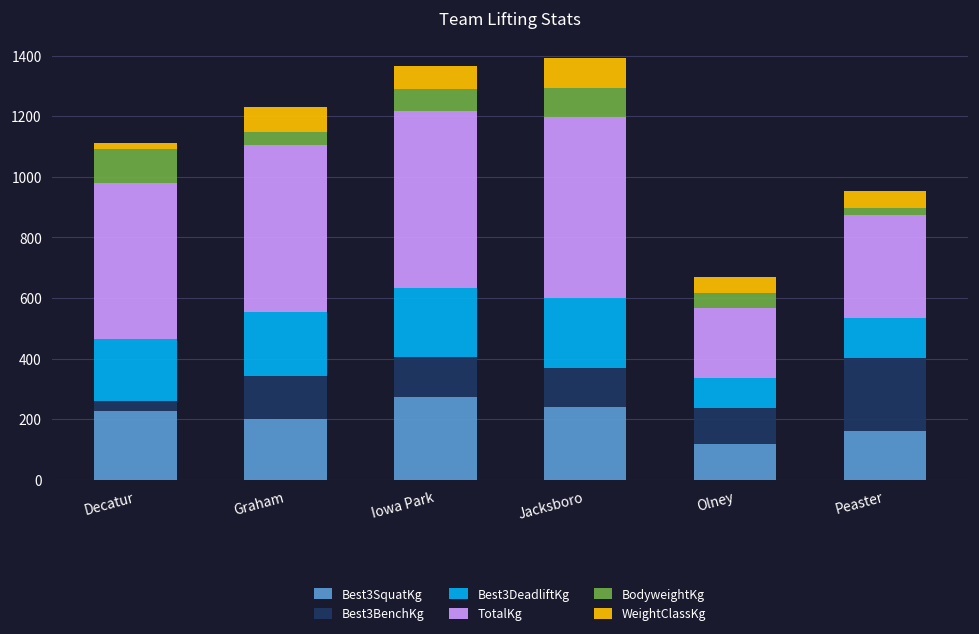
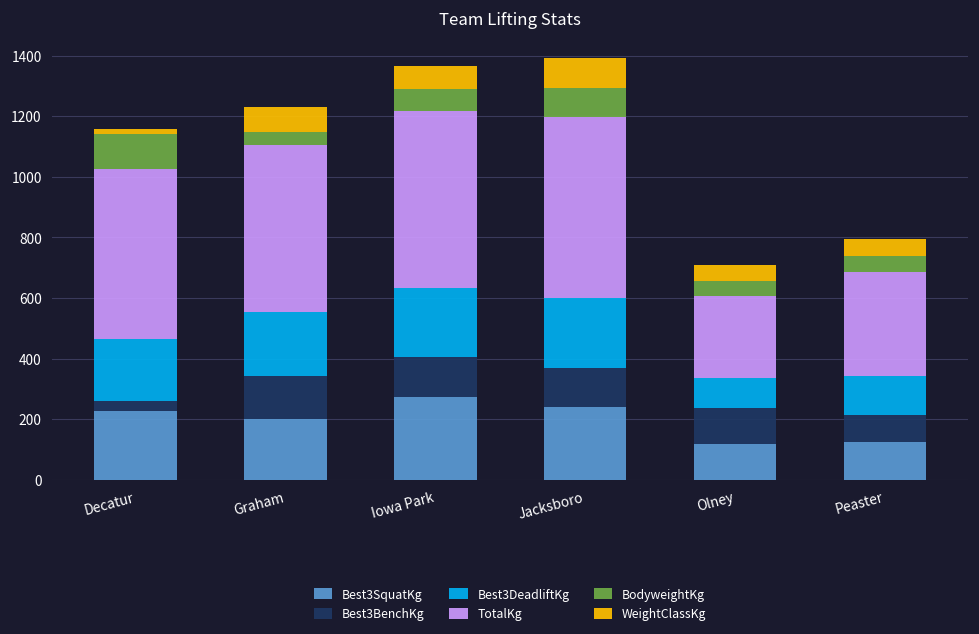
TotalKg, Decatur: 510 -> 560
TotalKg, Olney: 230 -> 270
Best3SquatKg, Peaster: 160 -> 120
Best3BenchKg, Peaster: 240 -> 90
BodyweightKg, Peaster: 20 -> 50
